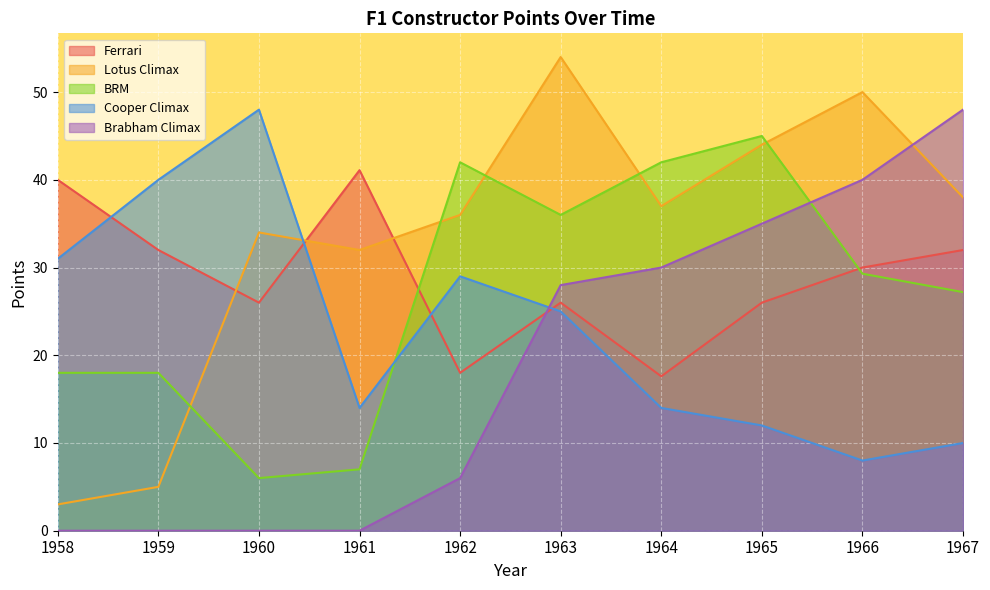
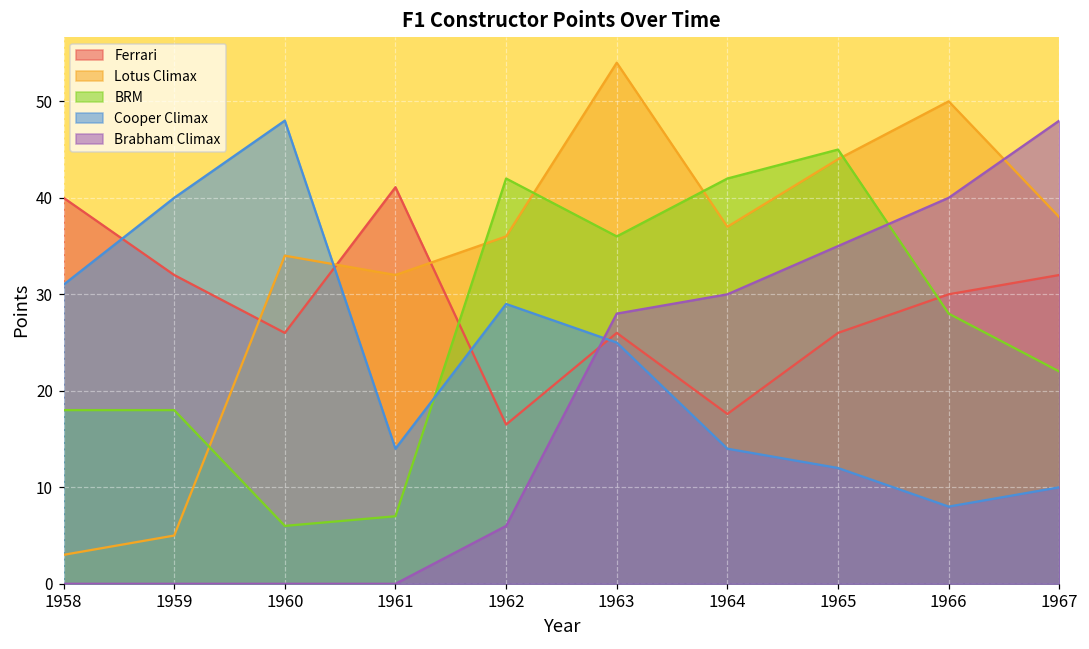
Ferrari, 1962: 18 -> 17
BRM, 1966: 29 -> 28
BRM, 1967: 27 -> 22
